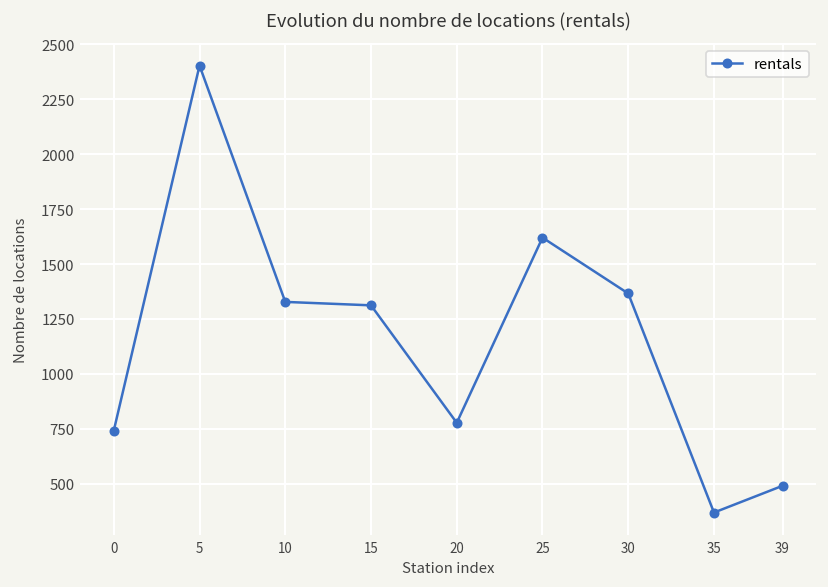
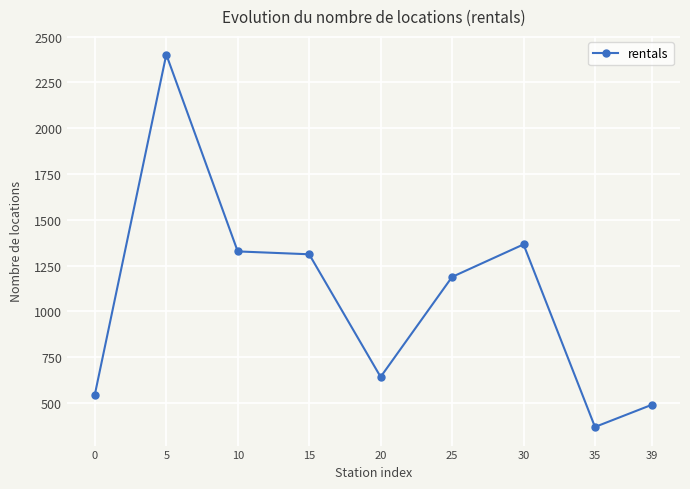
0: 740 -> 550
20: 780 -> 640
25: 1620 -> 1190
